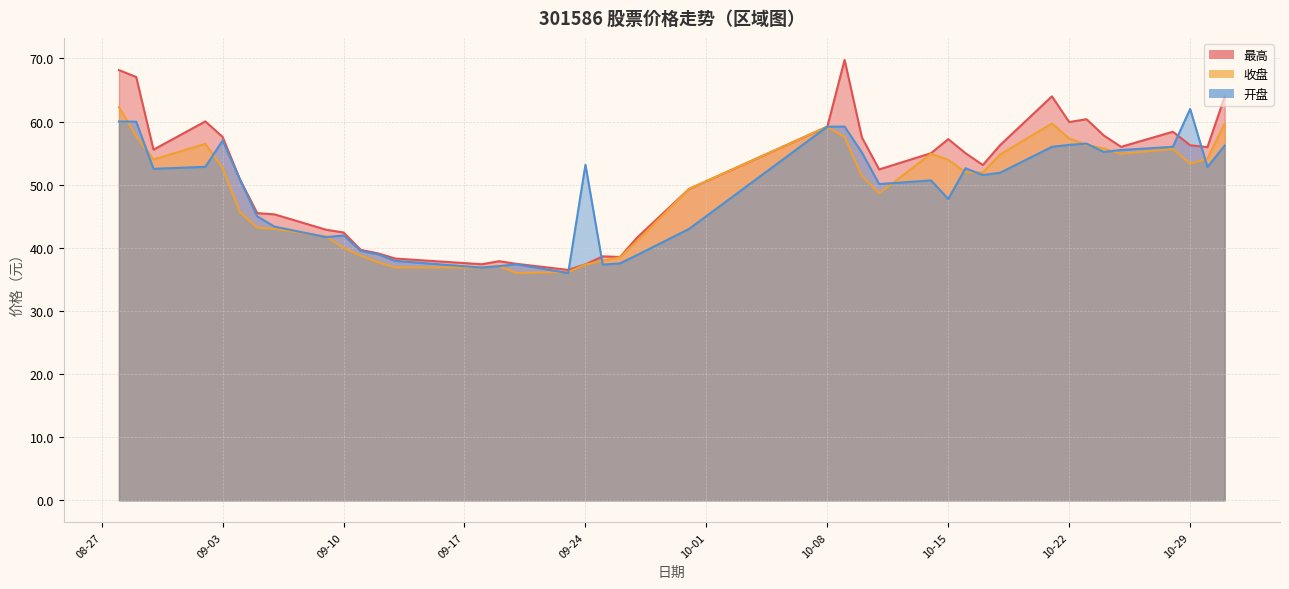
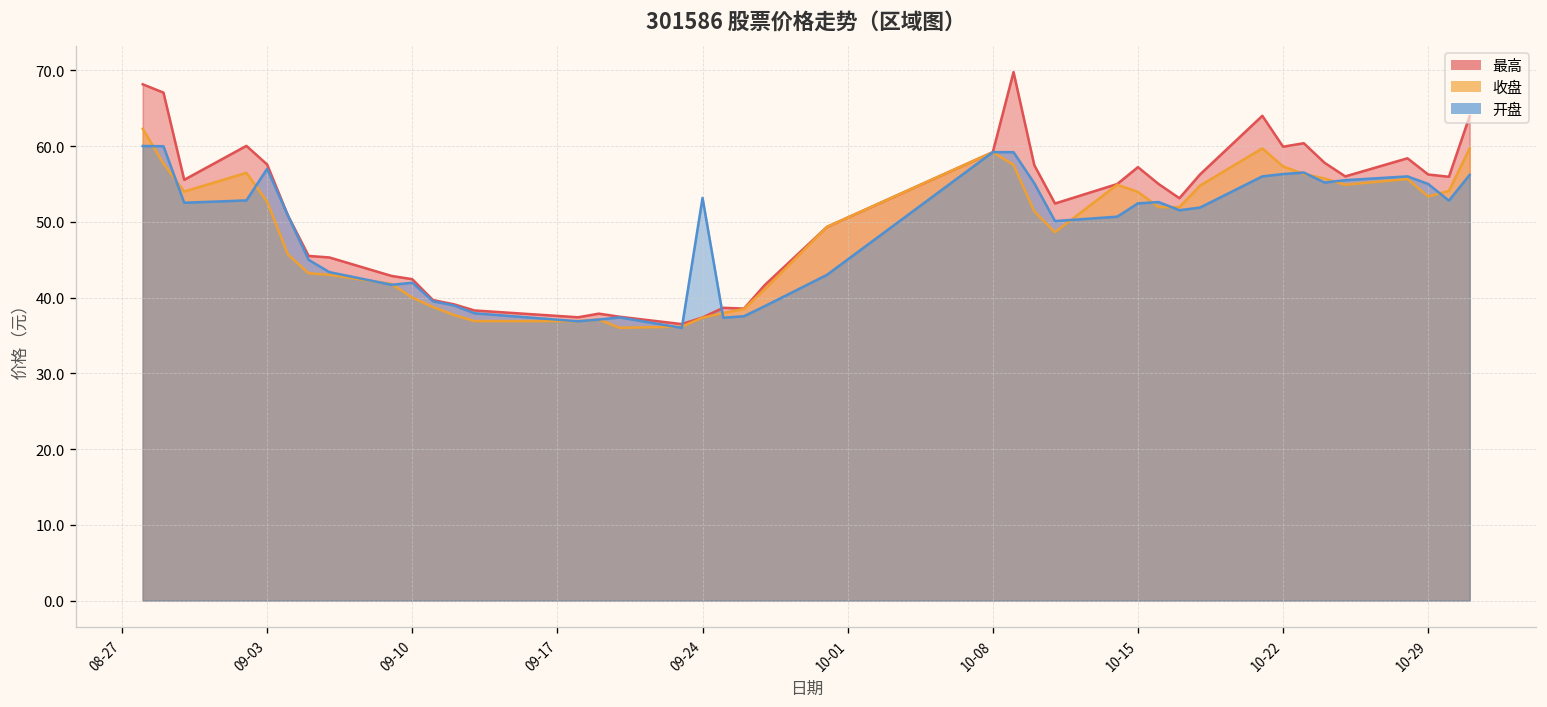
开盘, 10-15: 48 -> 52
开盘, 10-29: 62 -> 55
